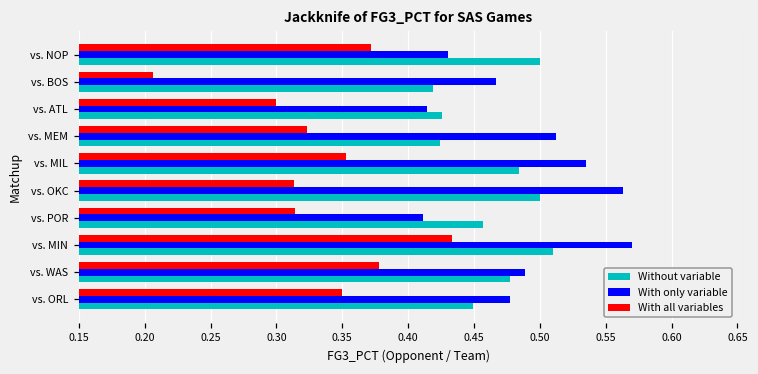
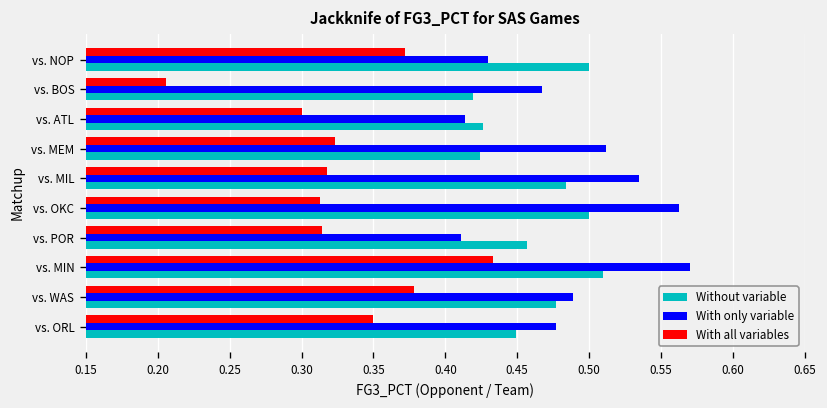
With all variables, vs. MIL: 0.353 -> 0.318
